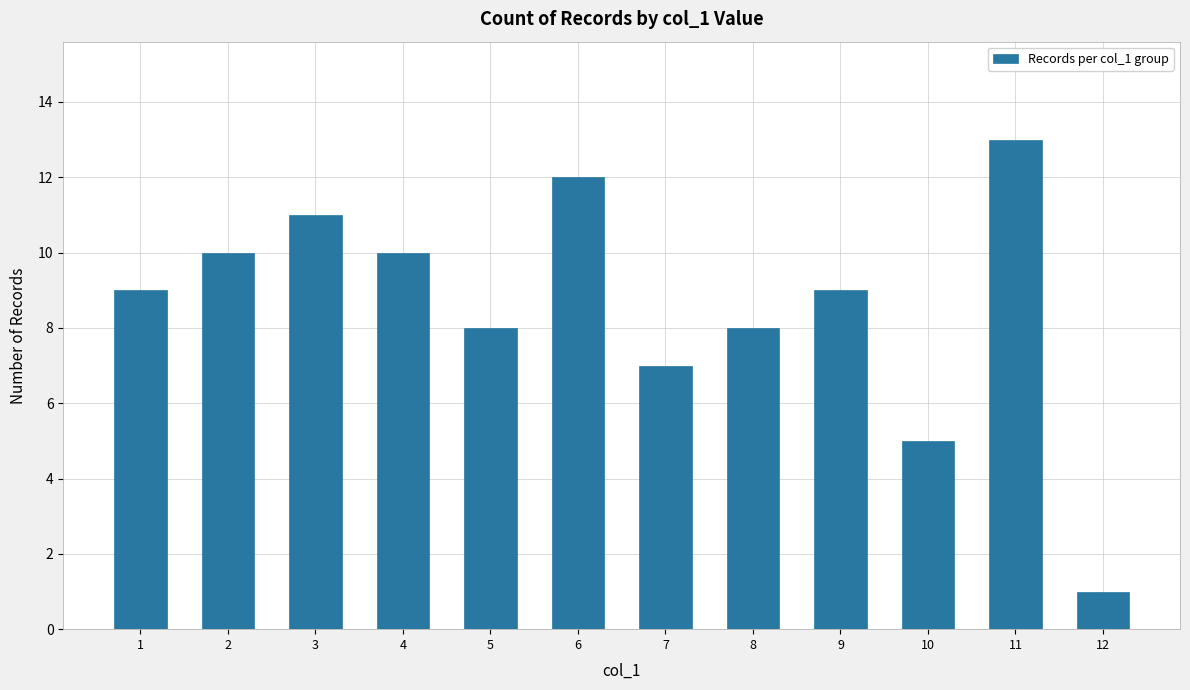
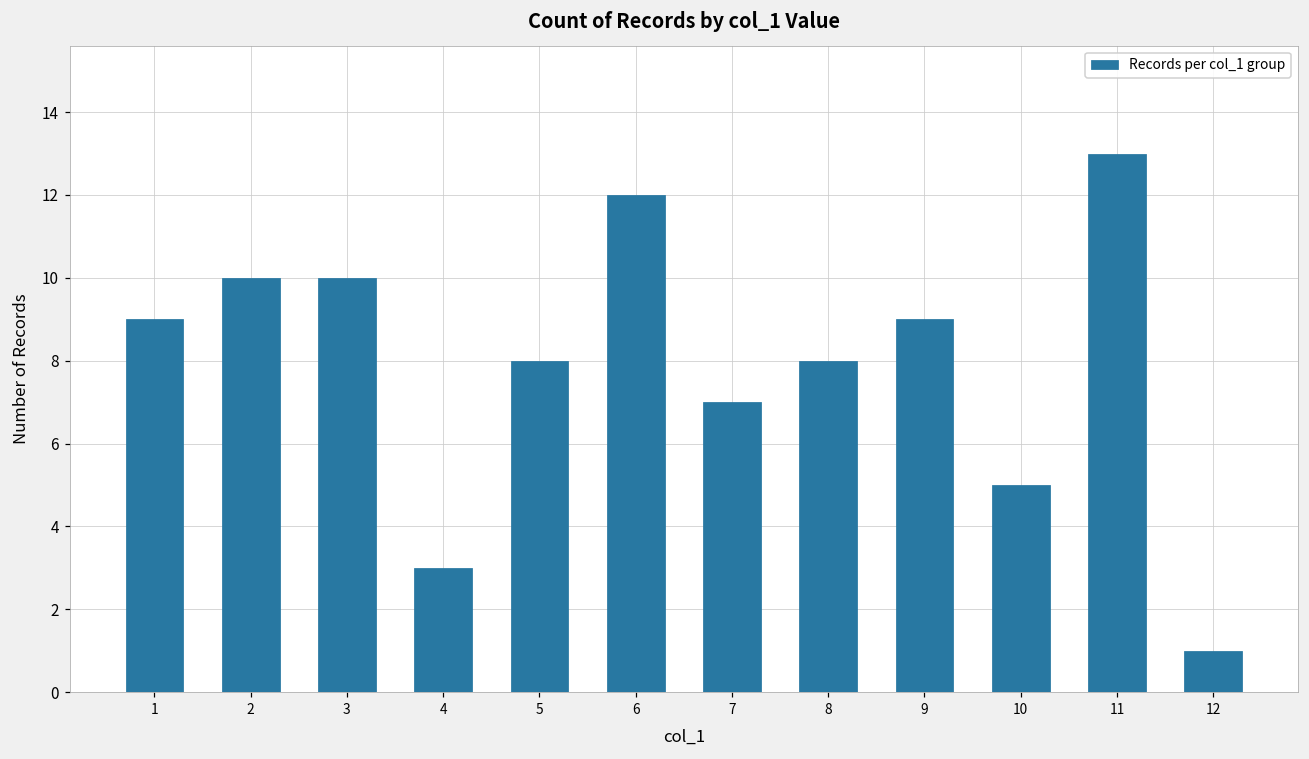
3: 11 -> 10
4: 10 -> 3
